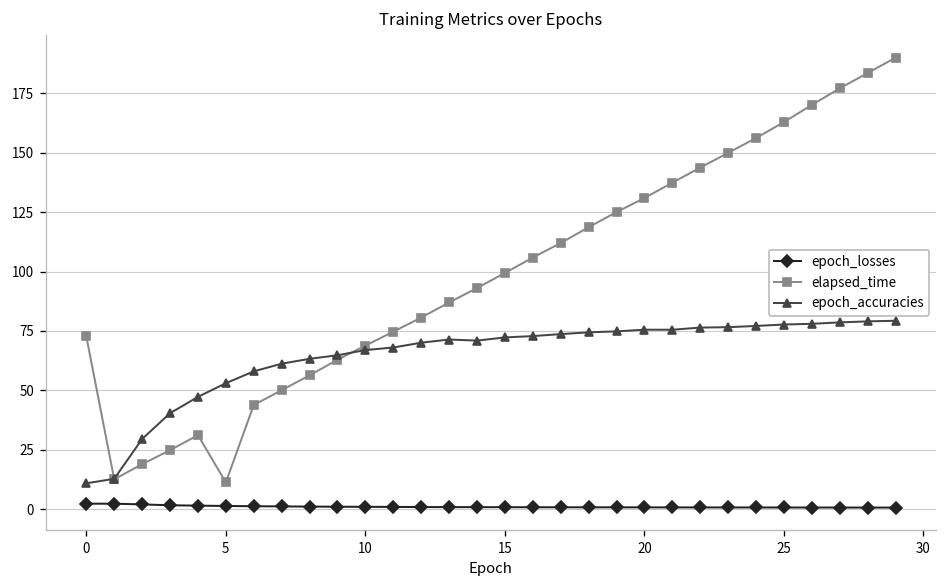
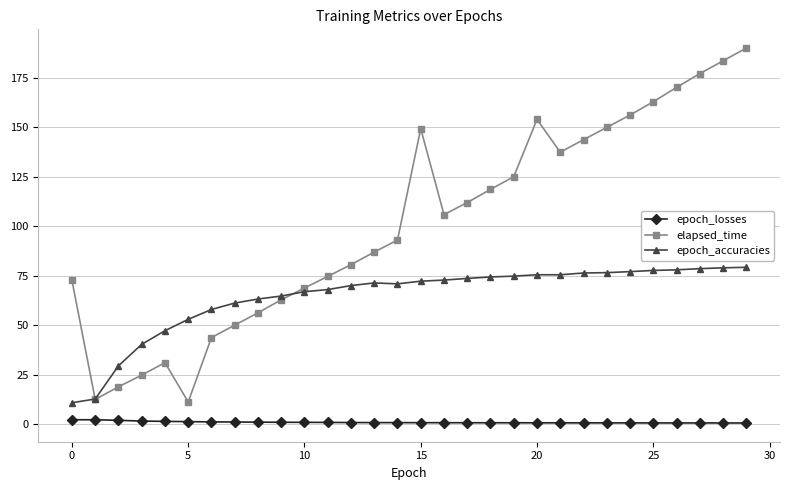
elapsed_time, 15: 99 -> 149
elapsed_time, 20: 131 -> 154
